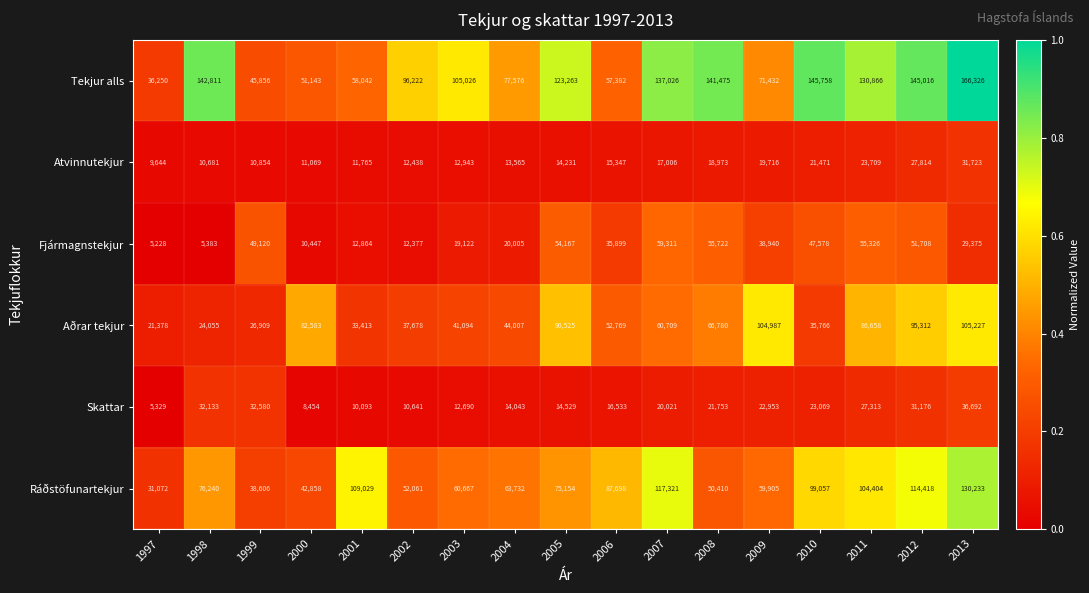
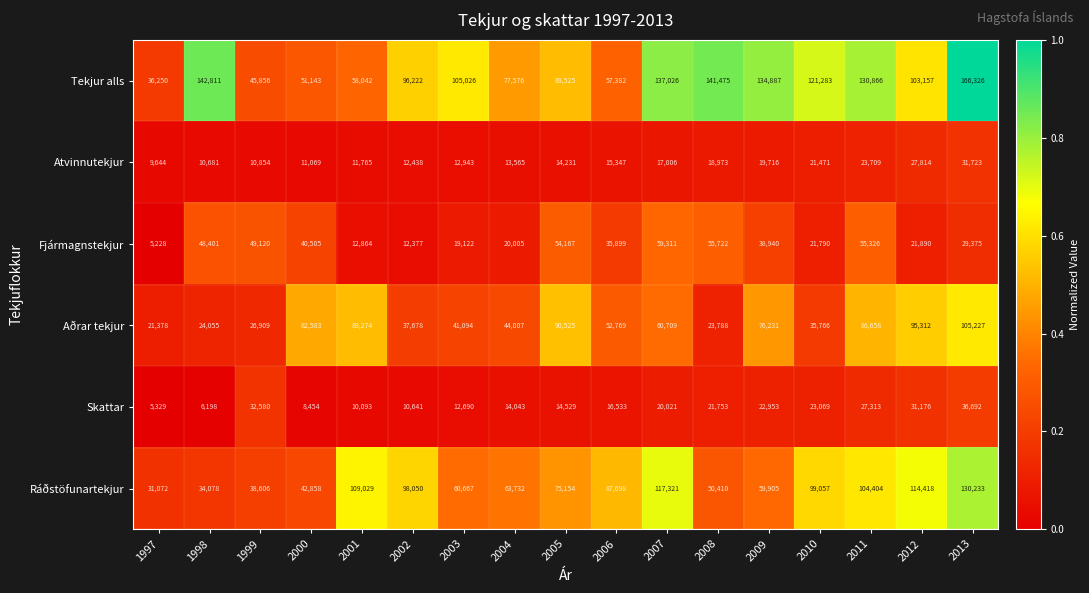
Tekjur alls, 2005: 123,263 -> 89,525
Tekjur alls, 2009: 71,432 -> 134,887
Tekjur alls, 2010: 145,758 -> 121,283
Tekjur alls, 2012: 145,016 -> 103,157
Fjármagnstekjur, 1998: 5,383 -> 48,401
Fjármagnstekjur, 2000: 10,447 -> 40,505
Fjármagnstekjur, 2010: 47,578 -> 21,790
Fjármagnstekjur, 2012: 51,708 -> 21,890
Aðrar tekjur, 2001: 33,413 -> 89,274
Aðrar tekjur, 2008: 66,780 -> 23,788
Aðrar tekjur, 2009: 104,987 -> 76,231
Skattar, 1998: 32,133 -> 6,198
Ráðstöfunartekjur, 1998: 76,240 -> 34,078
Ráðstöfunartekjur, 2002: 52,061 -> 98,050
